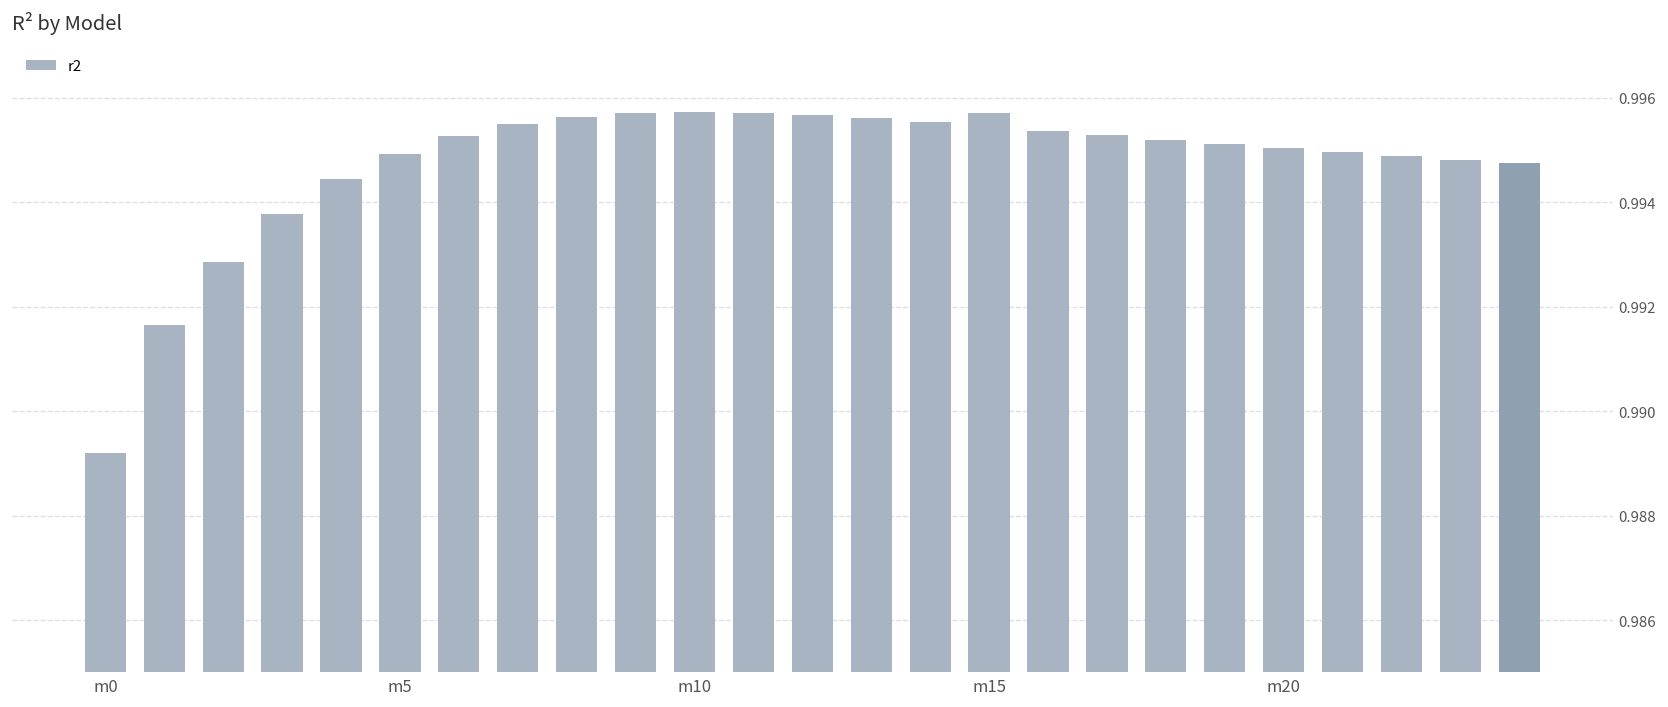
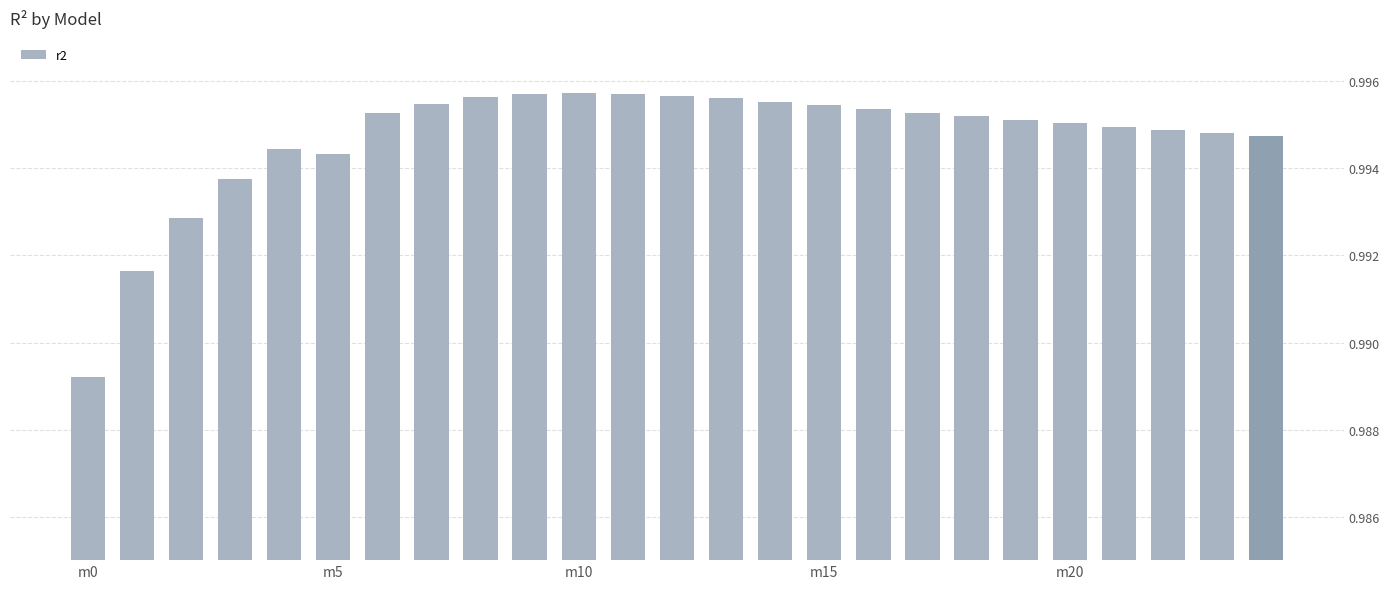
m5: 0.9949 -> 0.9943
m15: 0.9957 -> 0.9955
